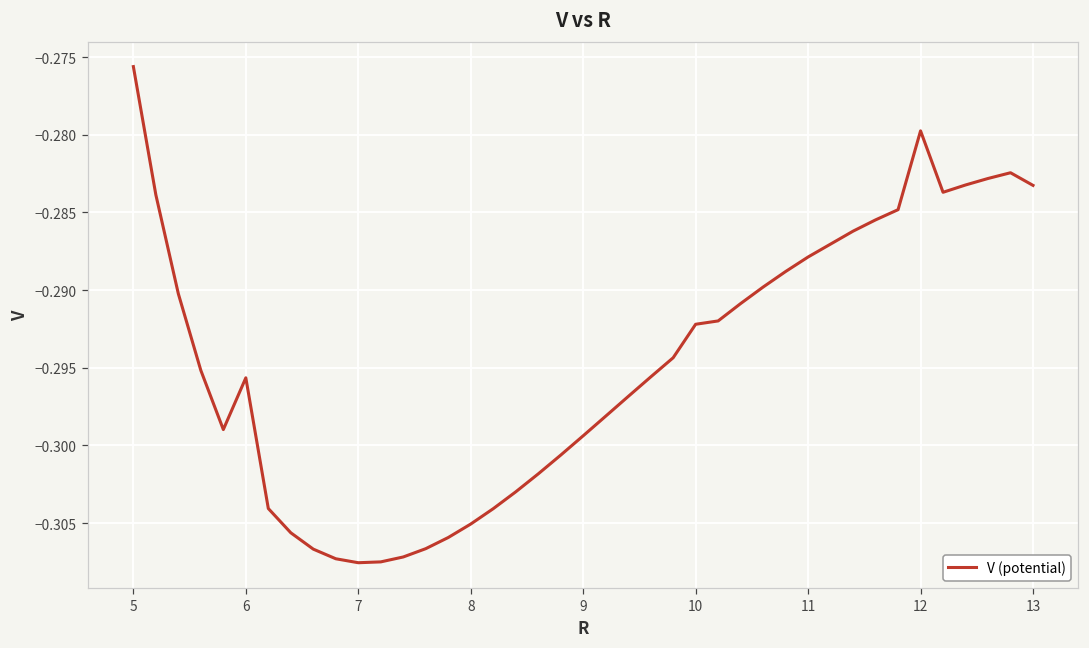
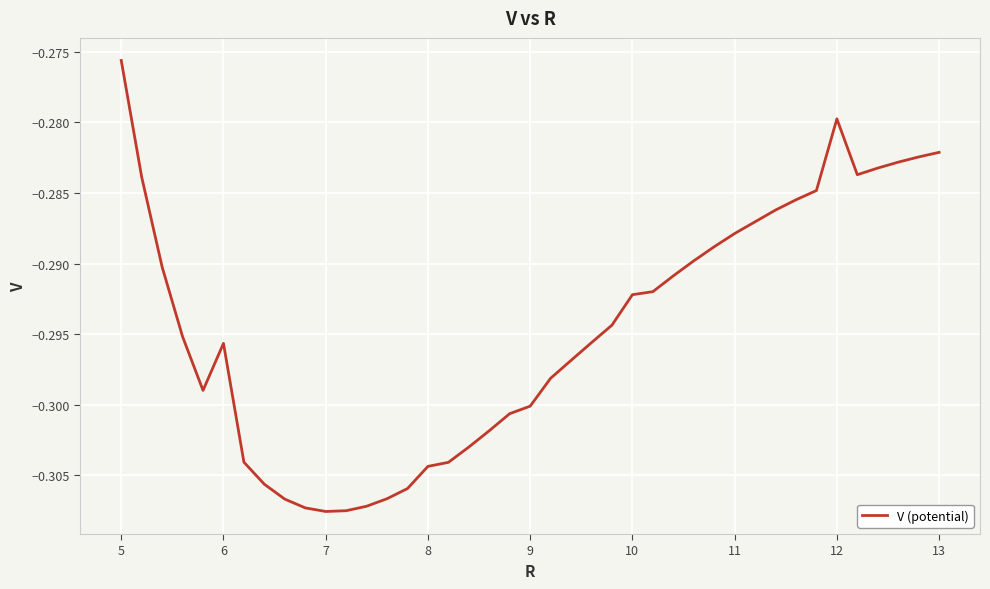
8: -0.3051 -> -0.3044
9: -0.2994 -> -0.3001
13: -0.2833 -> -0.2821
